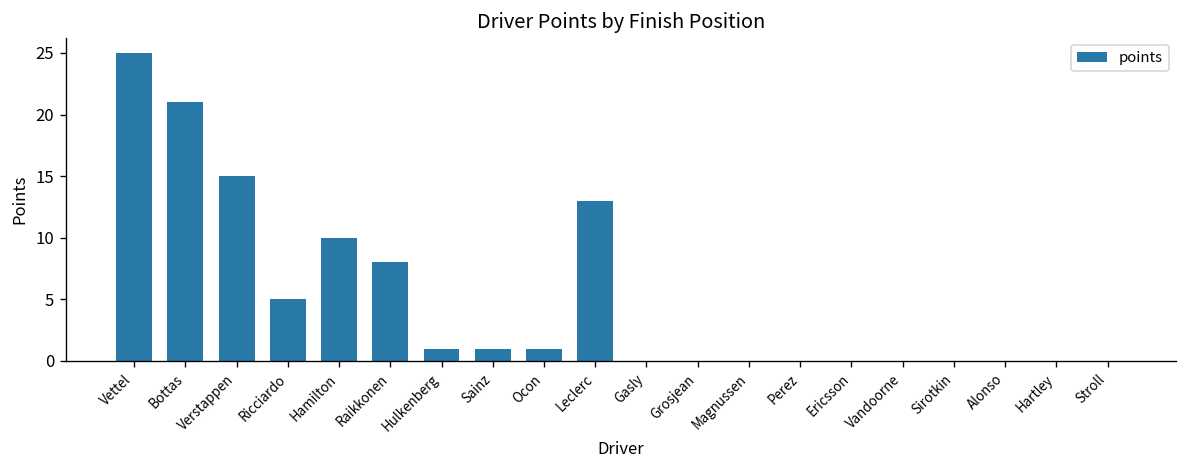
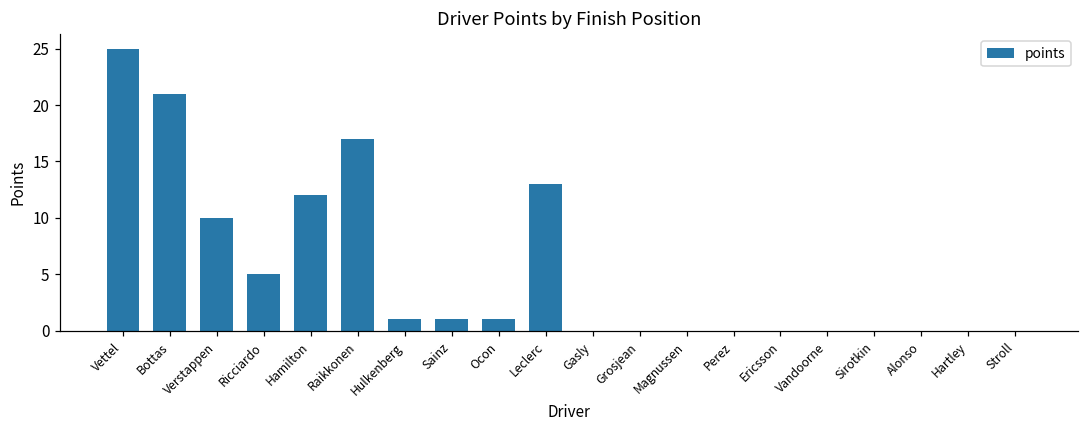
Verstappen: 15 -> 10
Hamilton: 10 -> 12
Raikkonen: 8 -> 17
